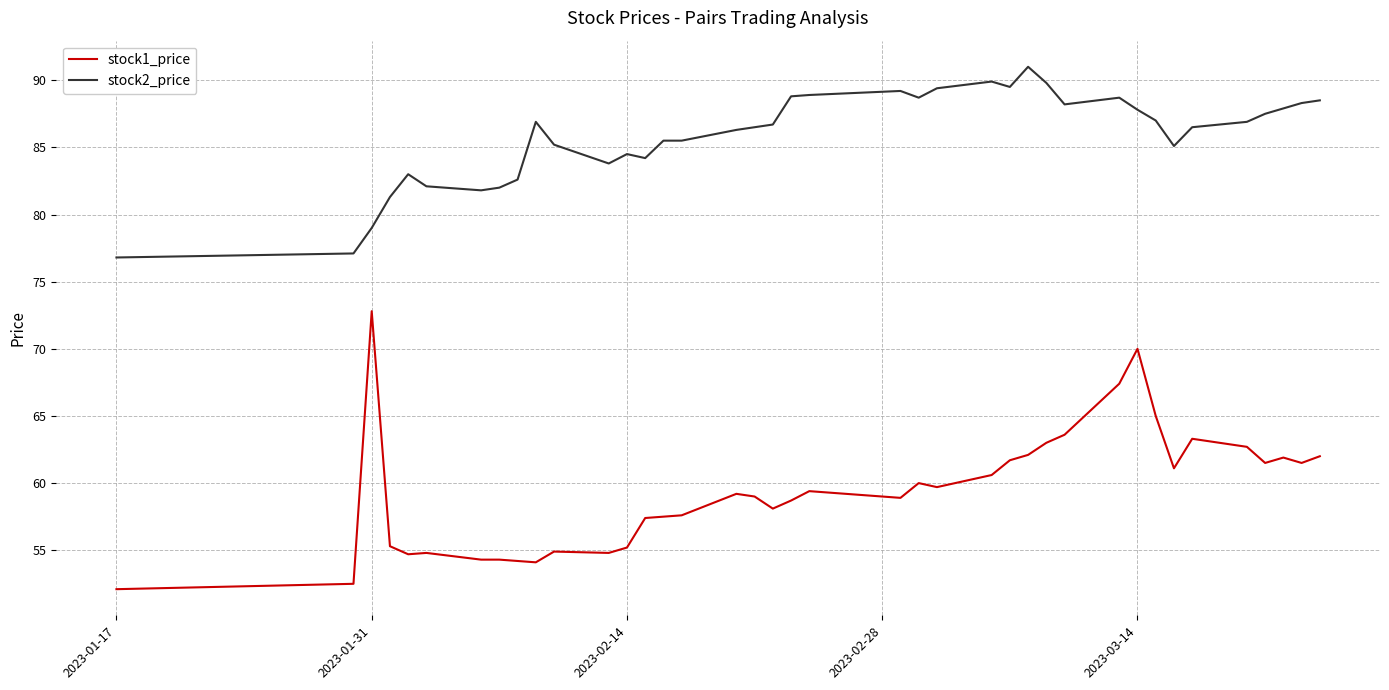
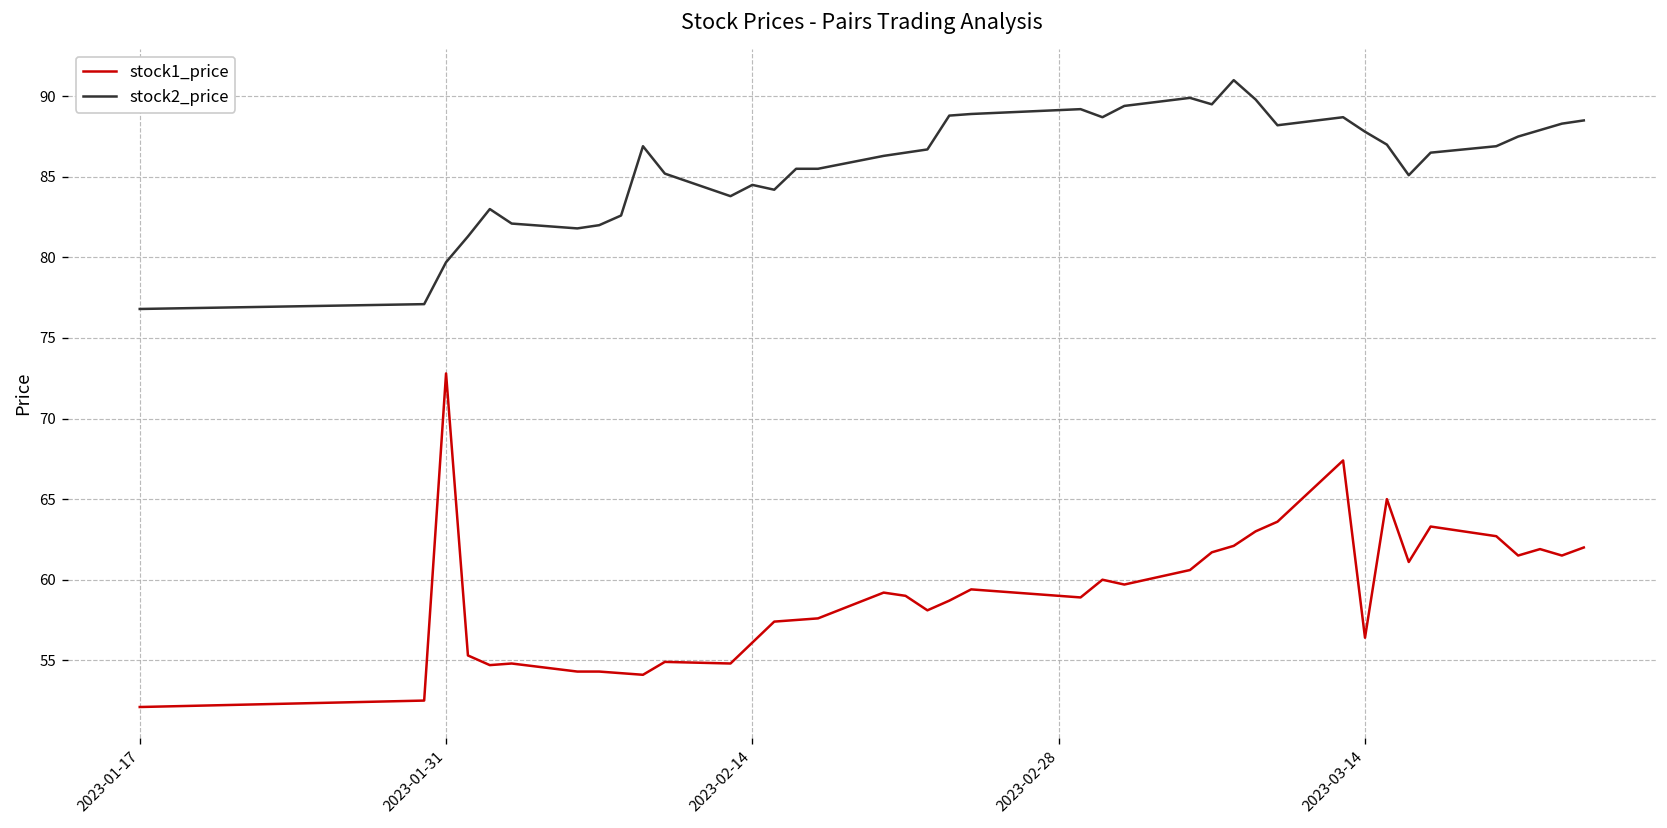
stock2_price, 2023-01-31: 79.0 -> 79.7
stock1_price, 2023-02-14: 55.2 -> 56.1
stock1_price, 2023-03-14: 70.0 -> 56.4
